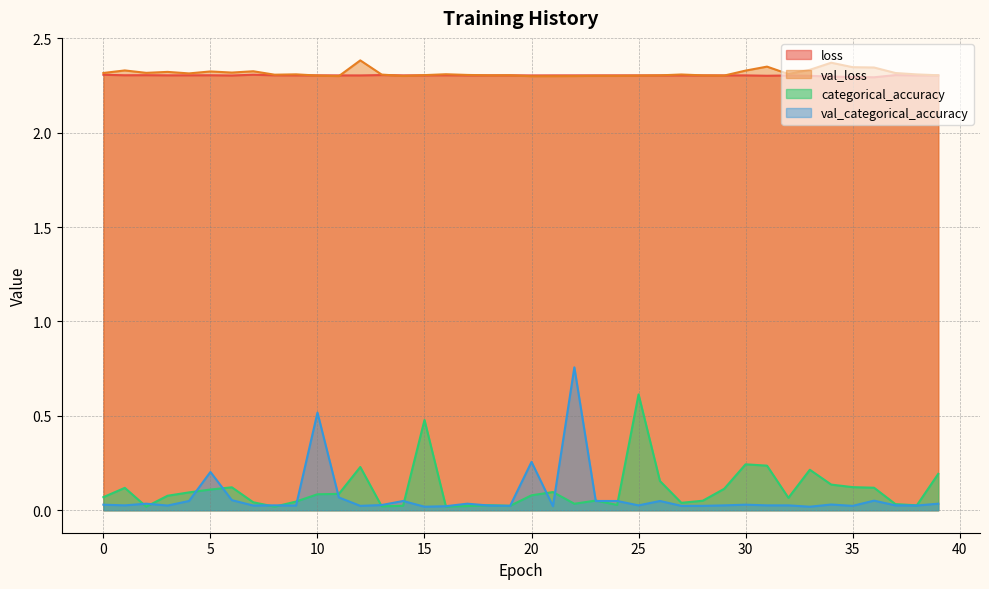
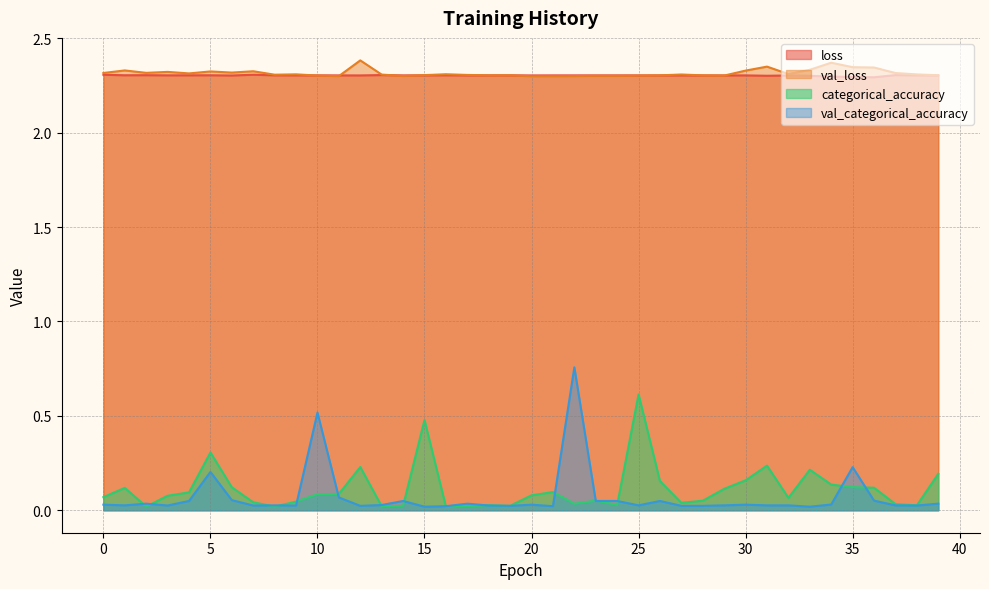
categorical_accuracy, 5: 0.11 -> 0.31
val_categorical_accuracy, 20: 0.26 -> 0.03
categorical_accuracy, 30: 0.24 -> 0.16
val_categorical_accuracy, 35: 0.02 -> 0.23
